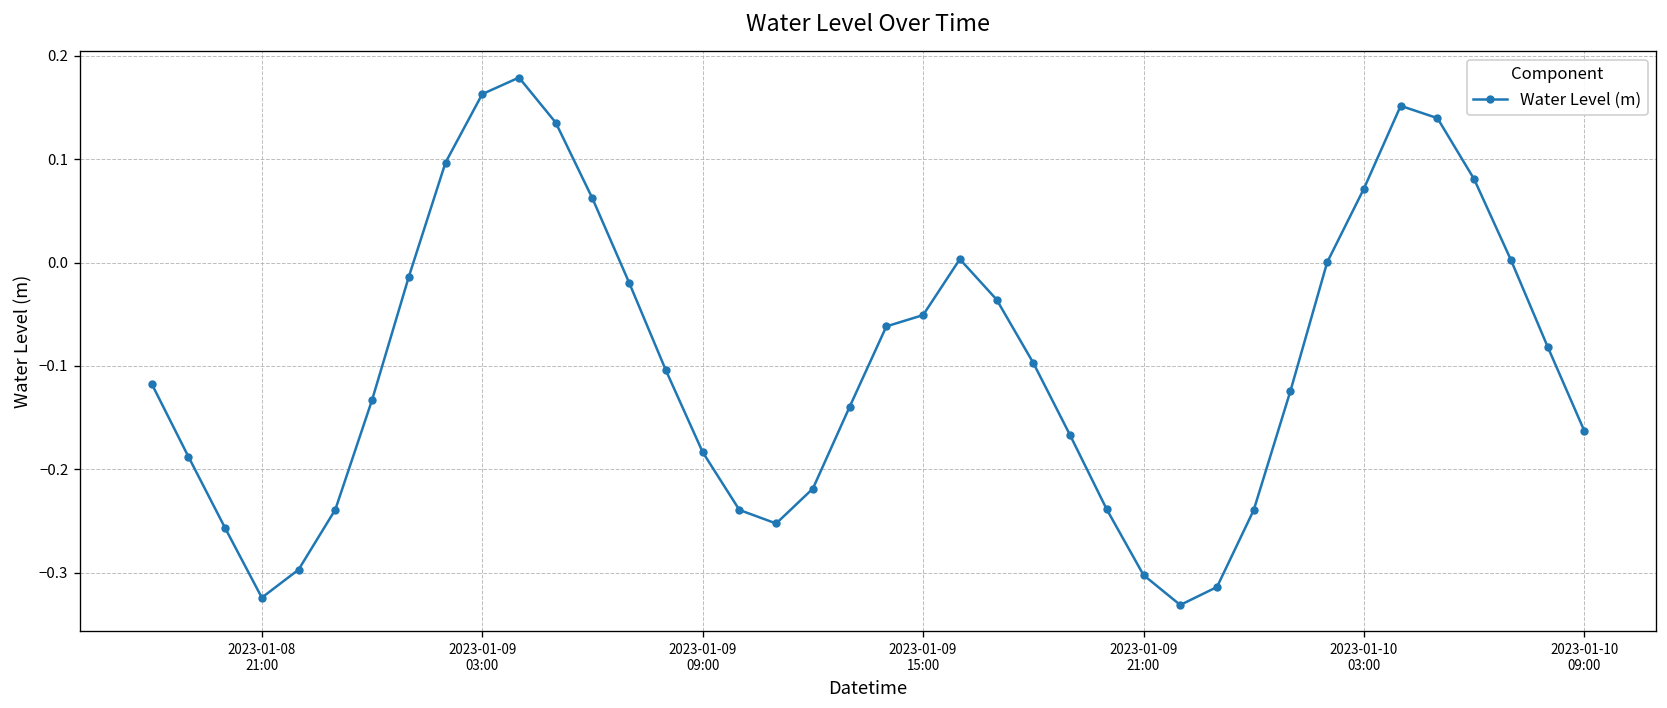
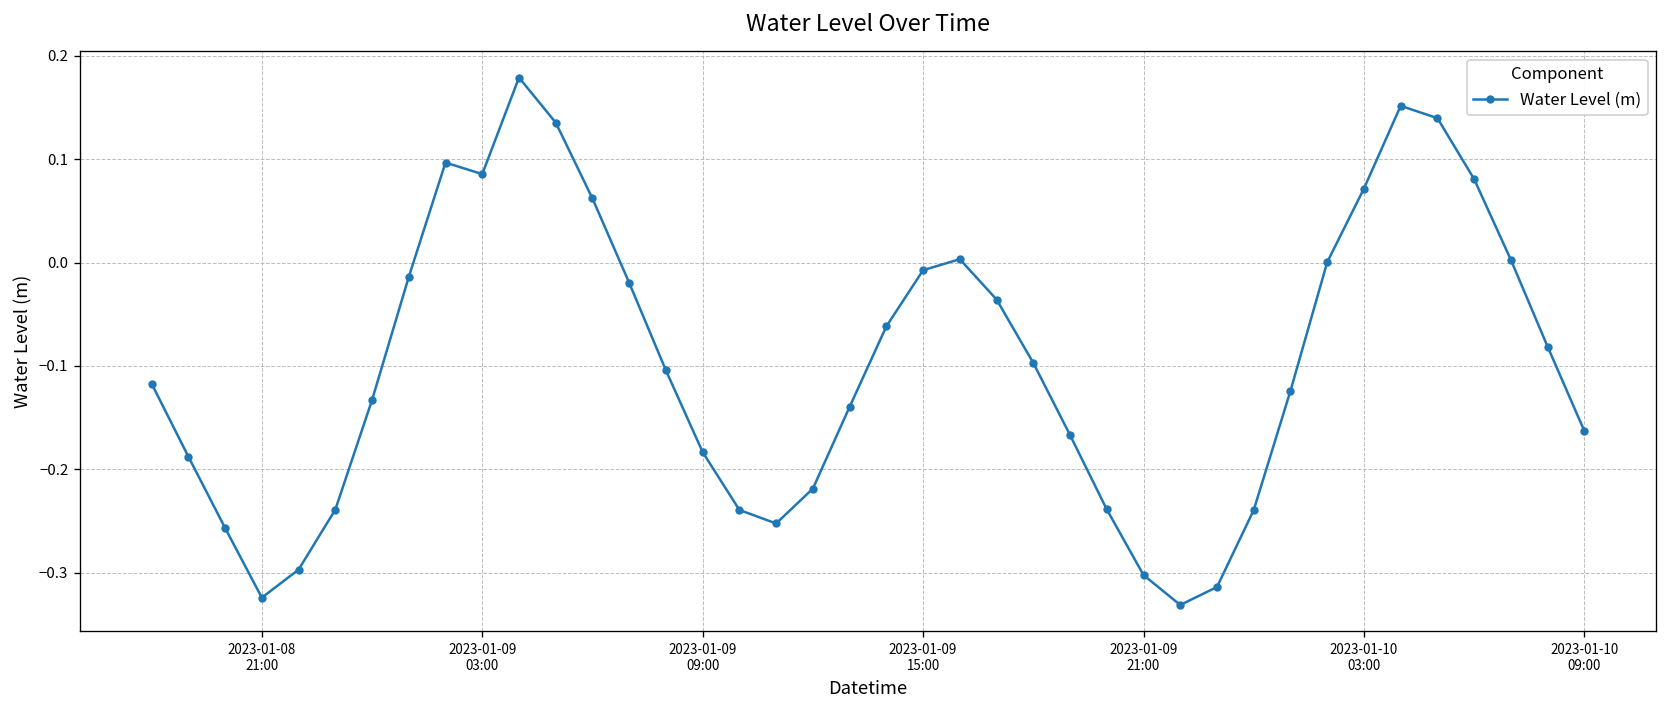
2023-01-09 03:00: 0.16 -> 0.09
2023-01-09 15:00: -0.05 -> -0.01
